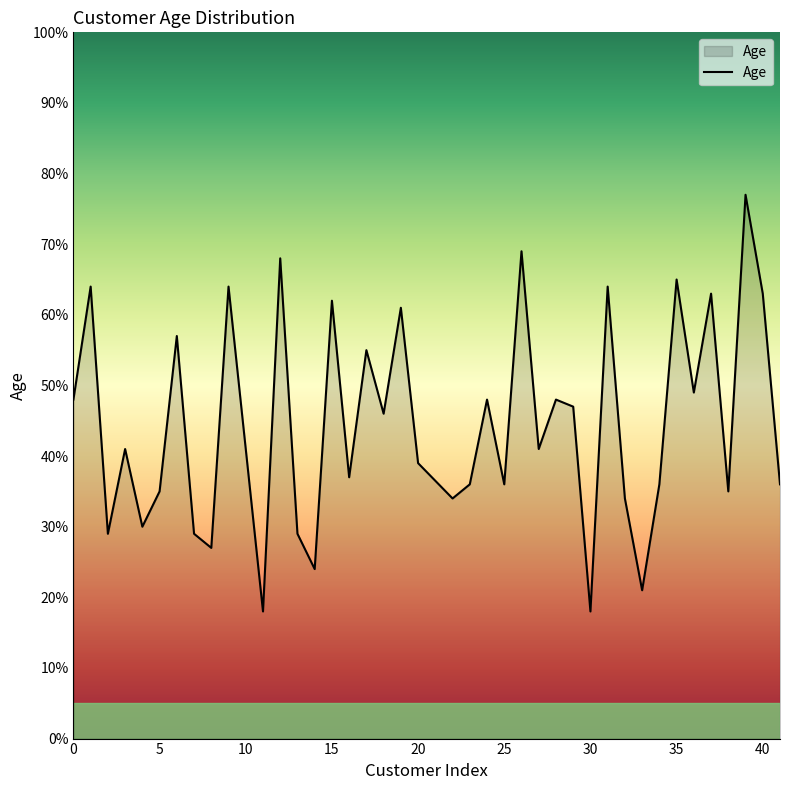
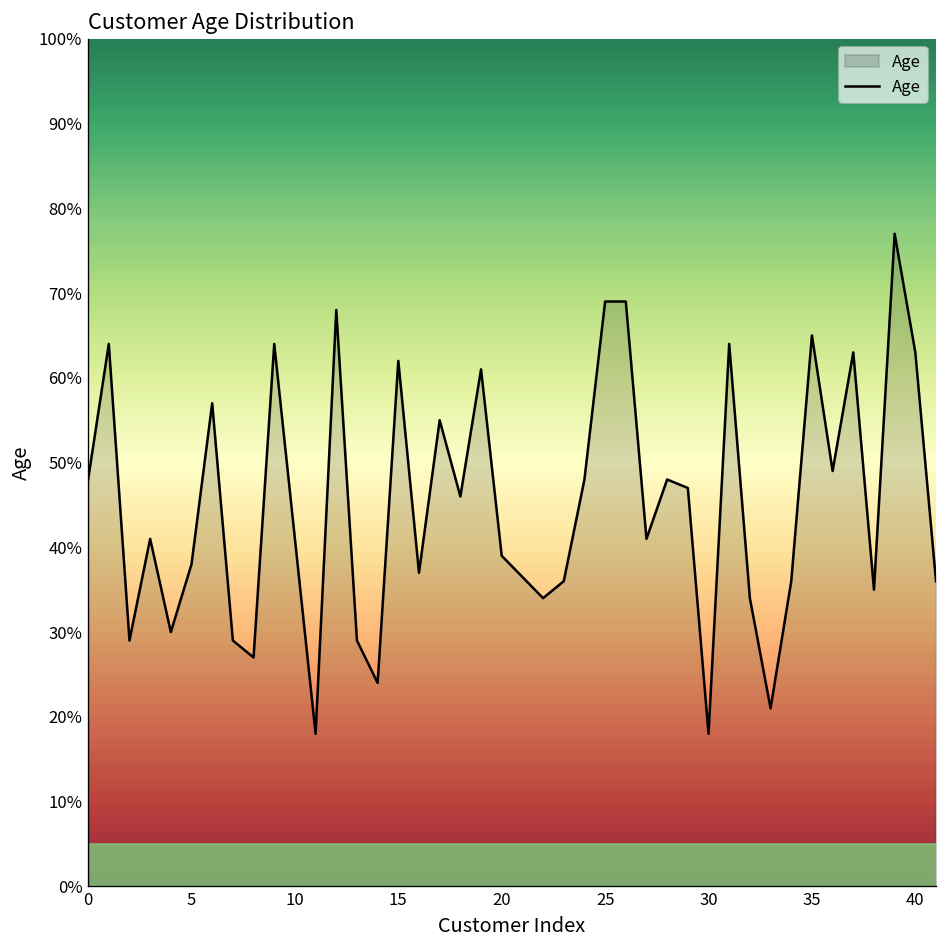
5: 35% -> 38%
25: 36% -> 69%
